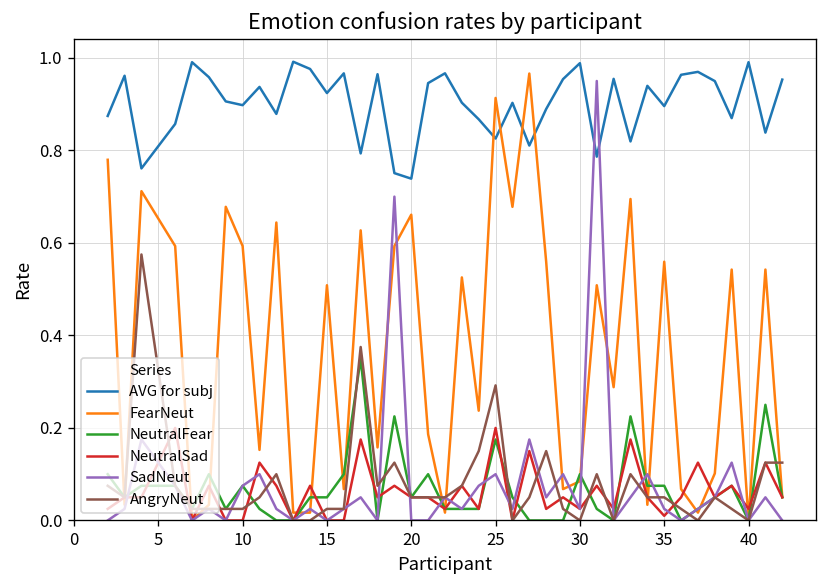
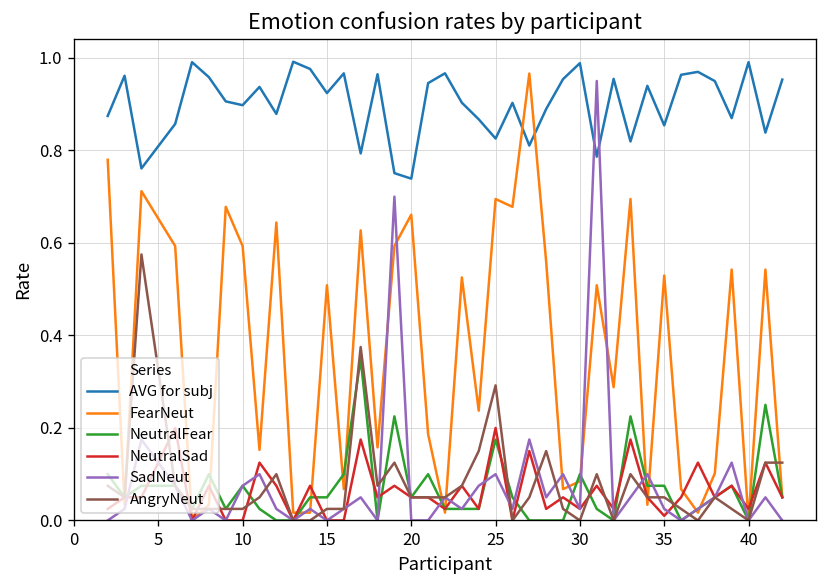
FearNeut, 25: 0.91 -> 0.69
AVG for subj, 35: 0.90 -> 0.85
FearNeut, 35: 0.56 -> 0.53
